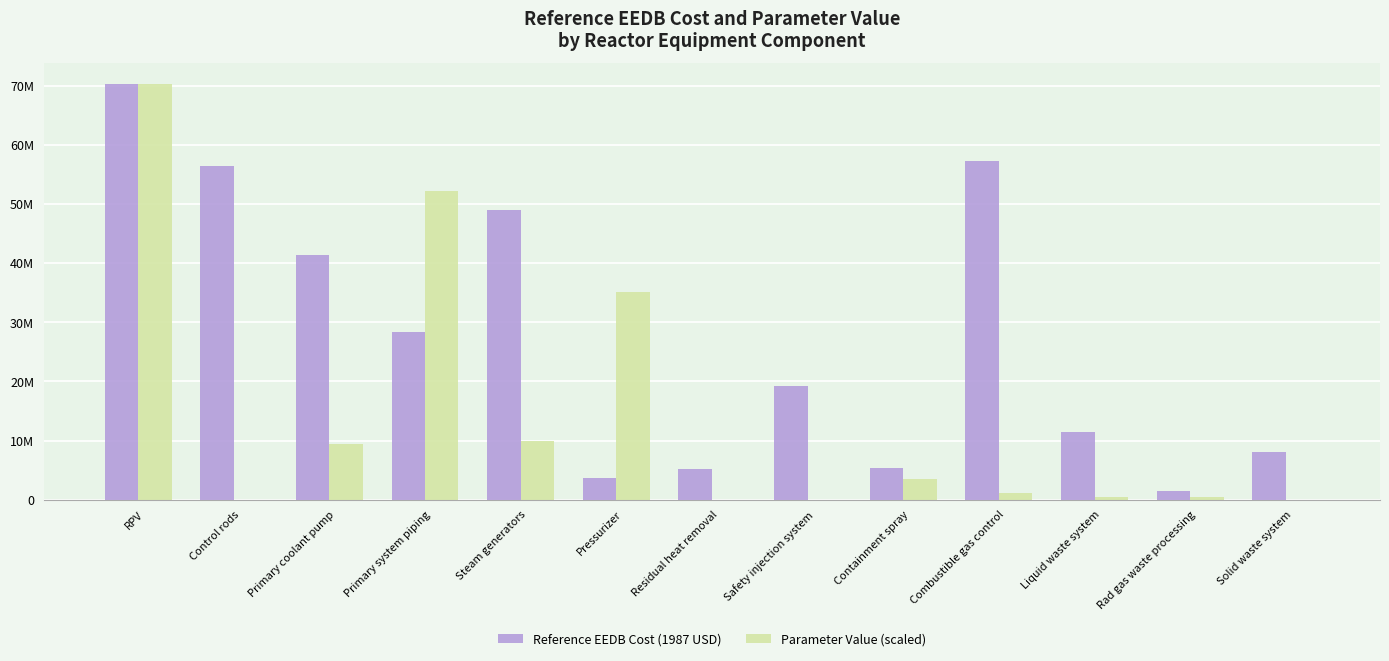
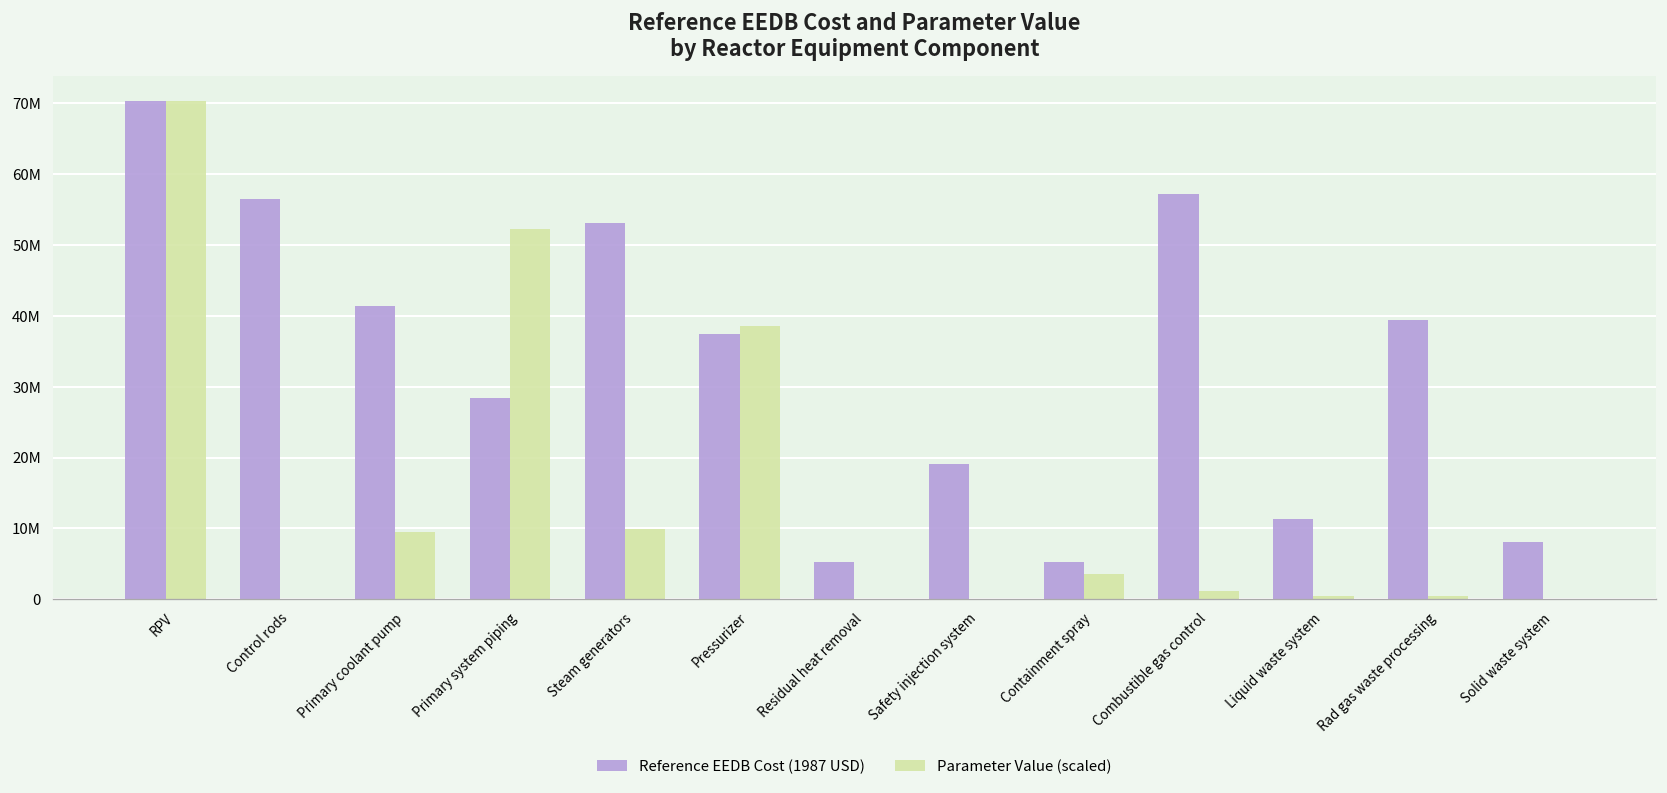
Reference EEDB Cost (1987 USD), Steam generators: 49000000 -> 53000000
Reference EEDB Cost (1987 USD), Pressurizer: 4000000 -> 37000000
Parameter Value (scaled), Pressurizer: 35000000 -> 39000000
Reference EEDB Cost (1987 USD), Rad gas waste processing: 2000000 -> 39000000
